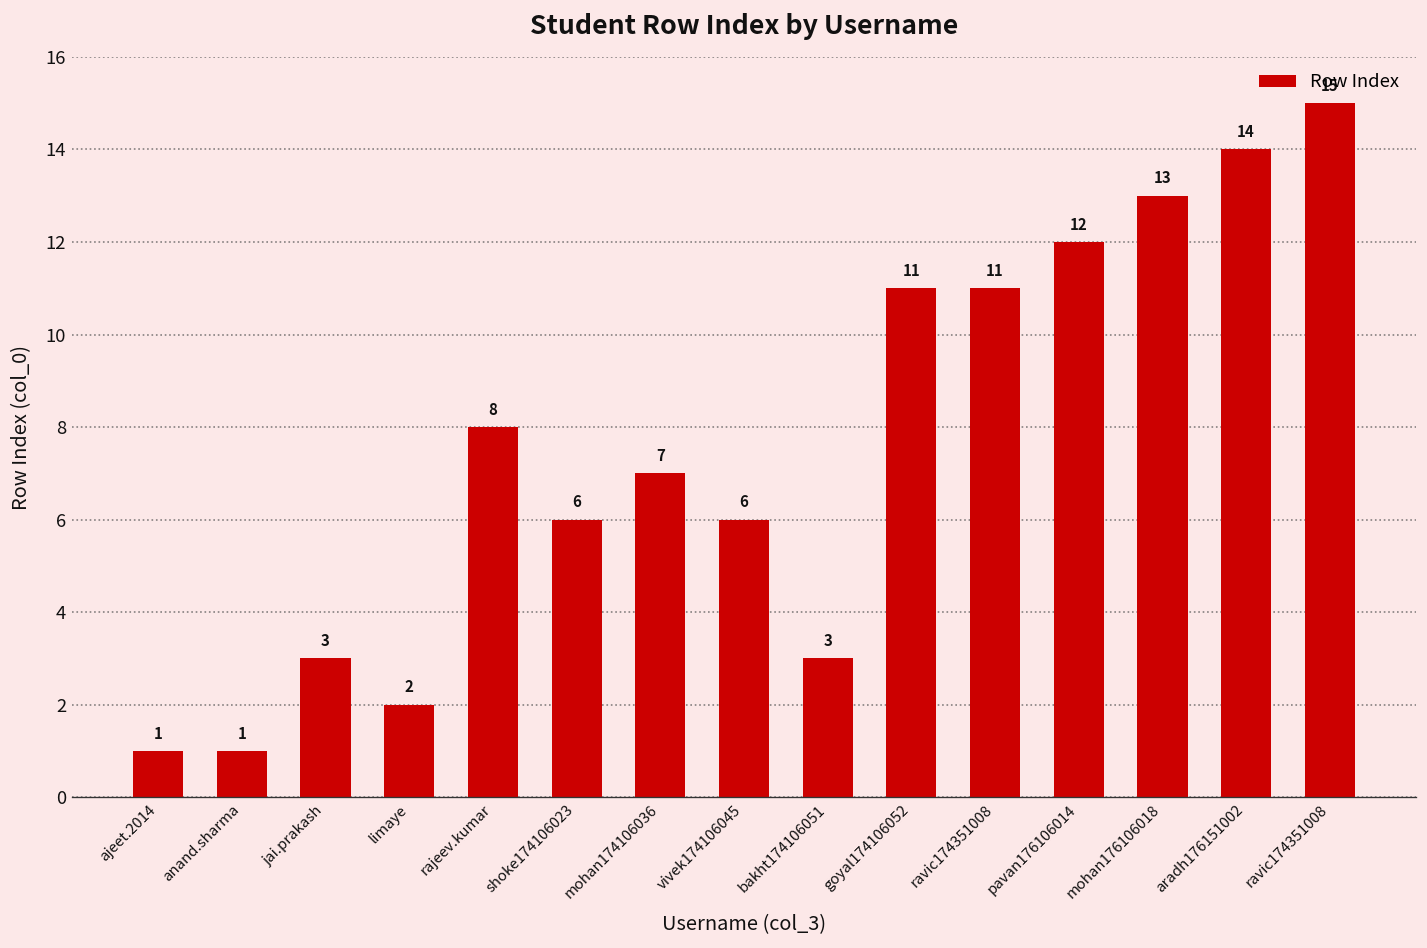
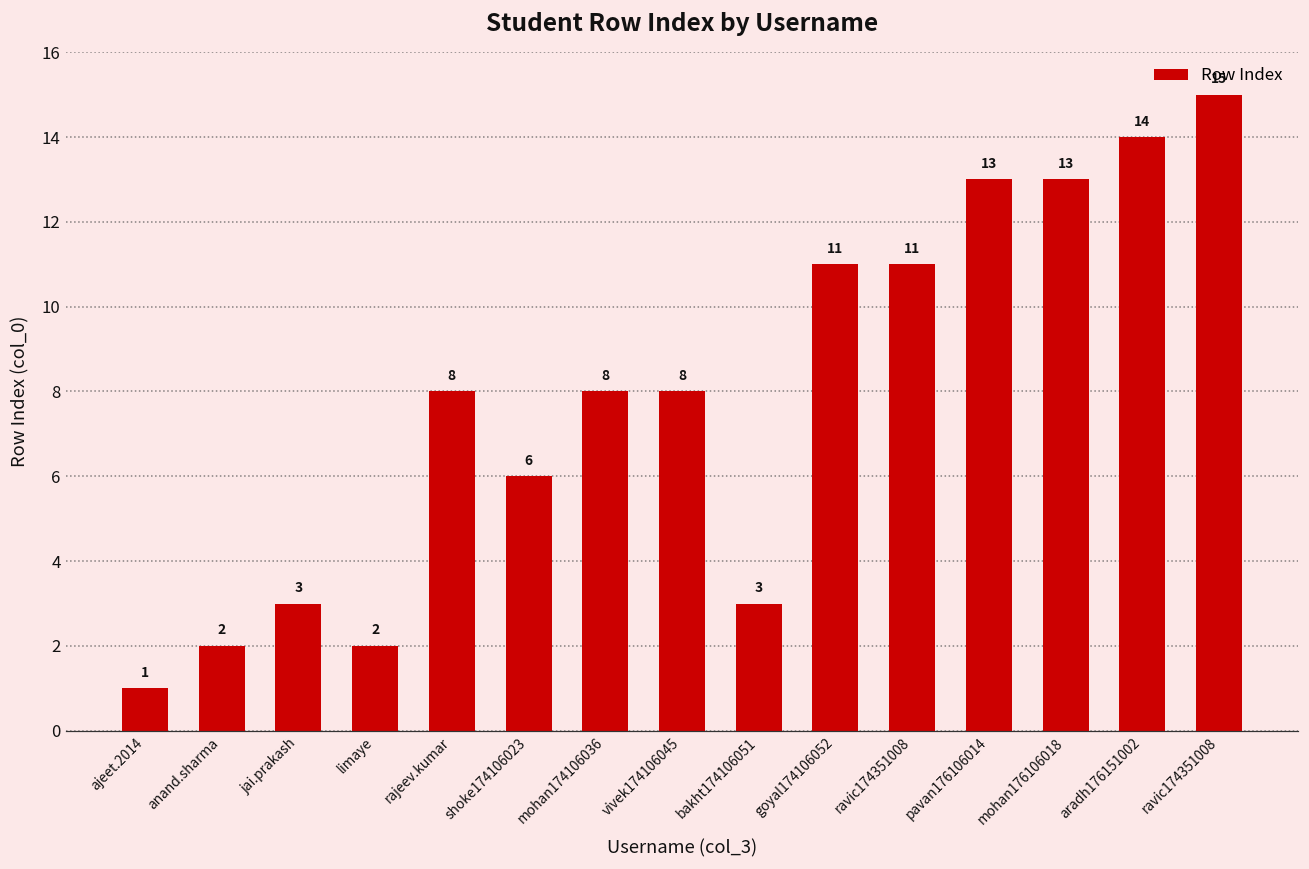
anand.sharma: 1 -> 2
mohan174106036: 7 -> 8
vivek174106045: 6 -> 8
pavan176106014: 12 -> 13
